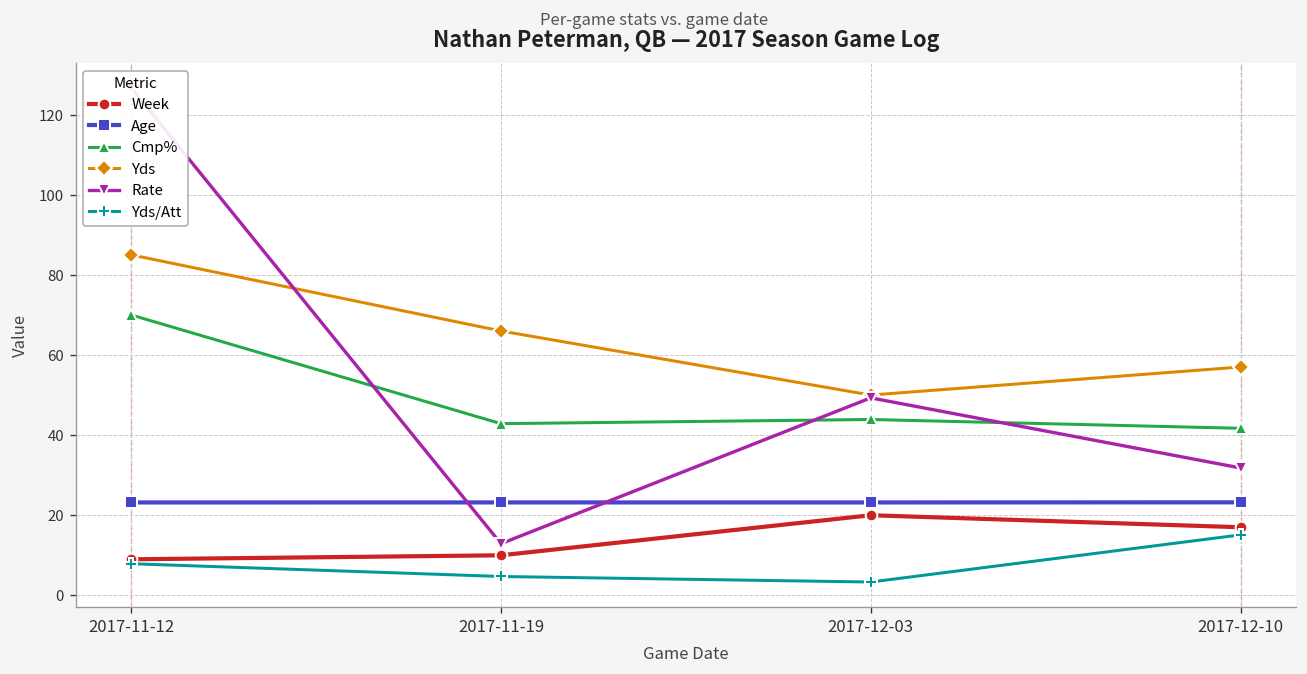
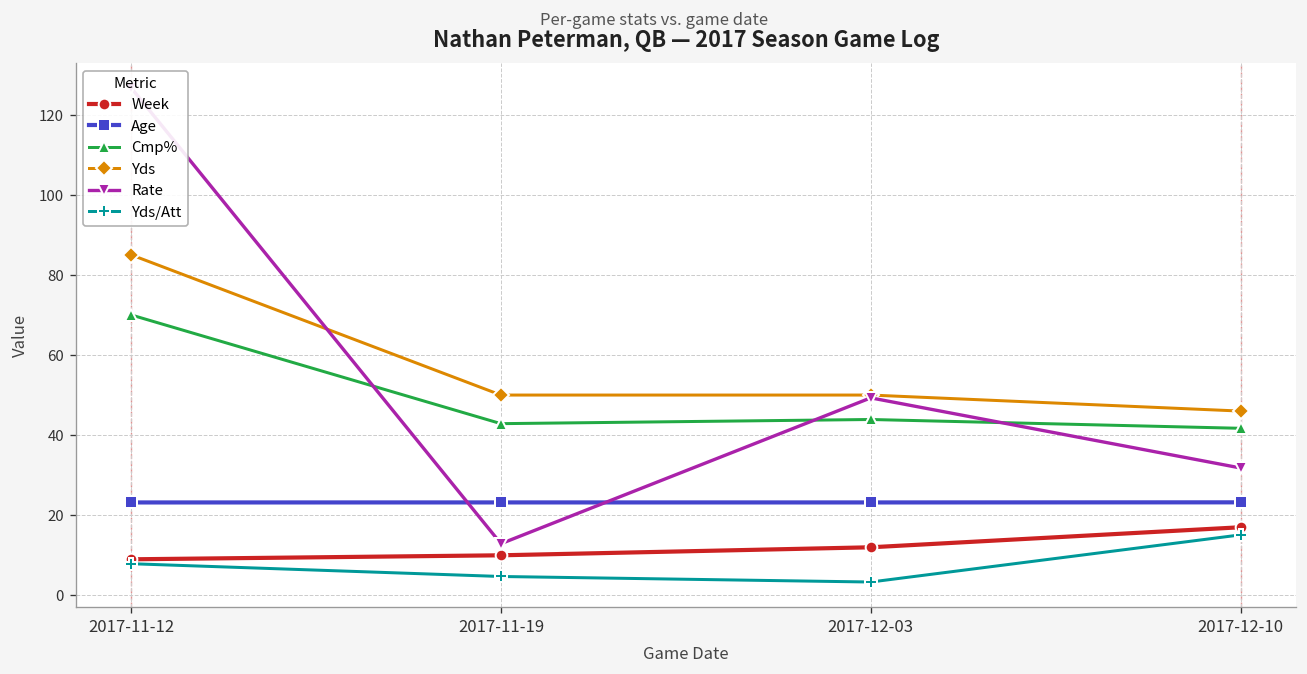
Yds, 2017-11-19: 66 -> 50
Week, 2017-12-03: 20 -> 12
Yds, 2017-12-10: 57 -> 46
